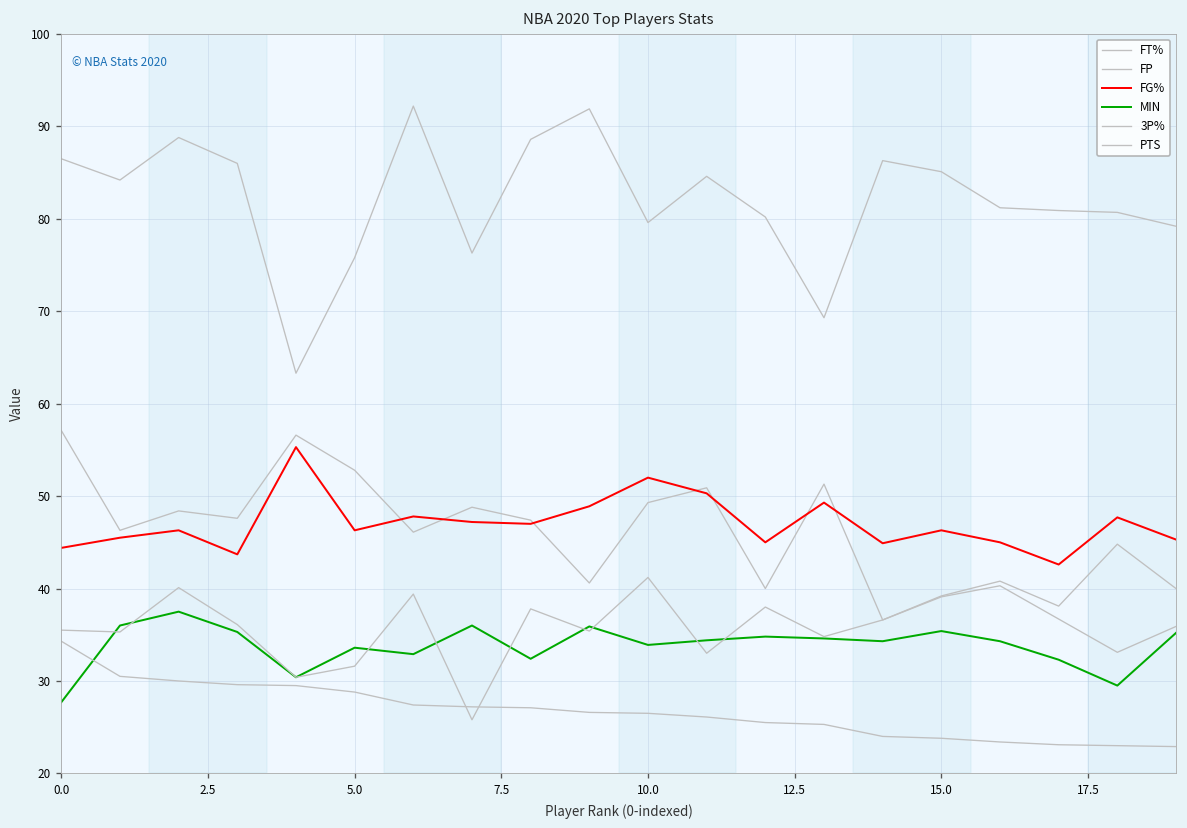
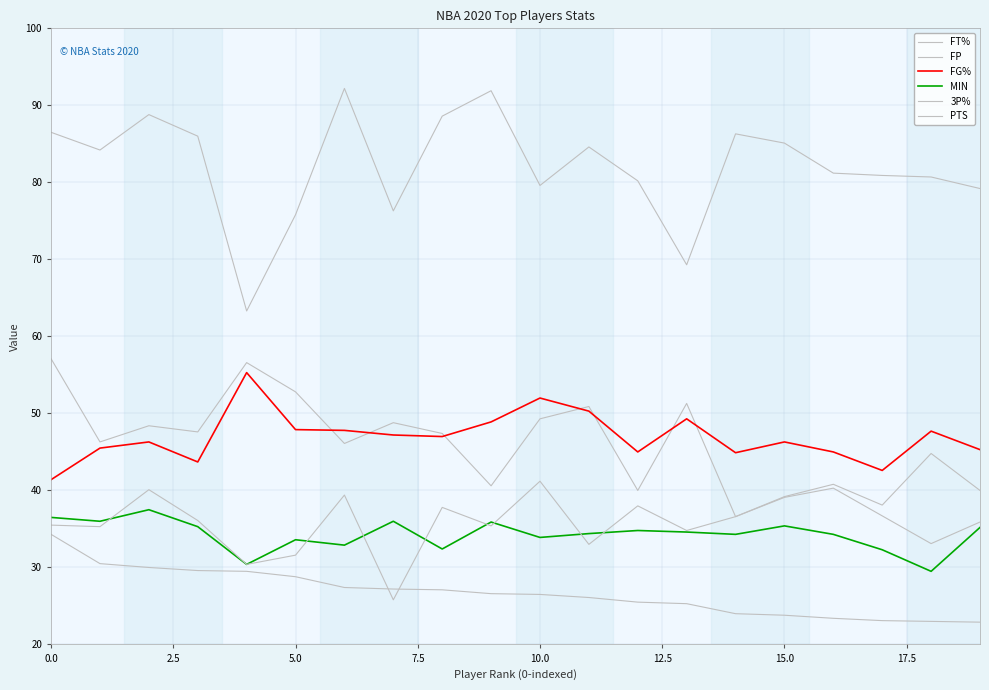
FG%, 0.0: 44 -> 41
MIN, 0.0: 28 -> 37
FG%, 5.0: 46 -> 48
